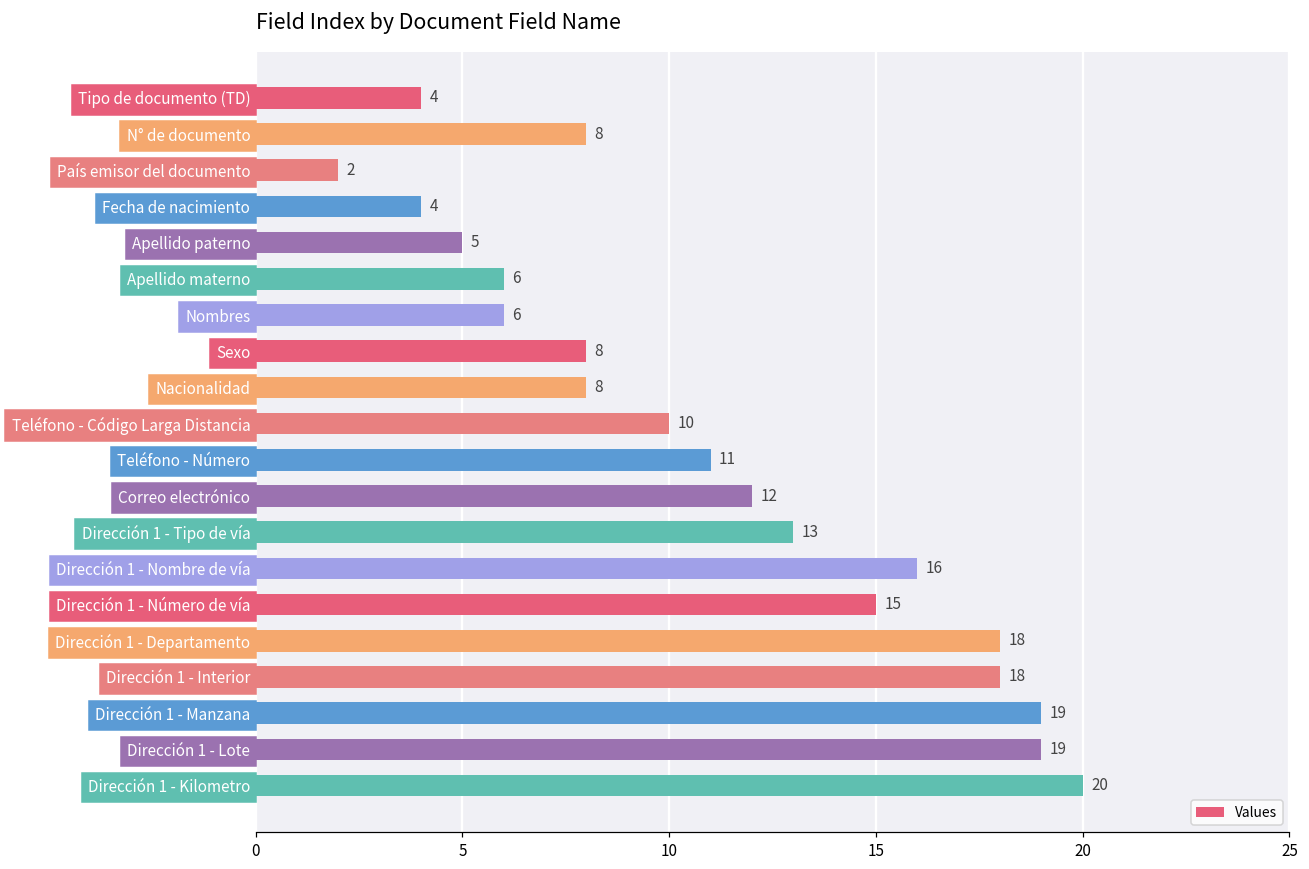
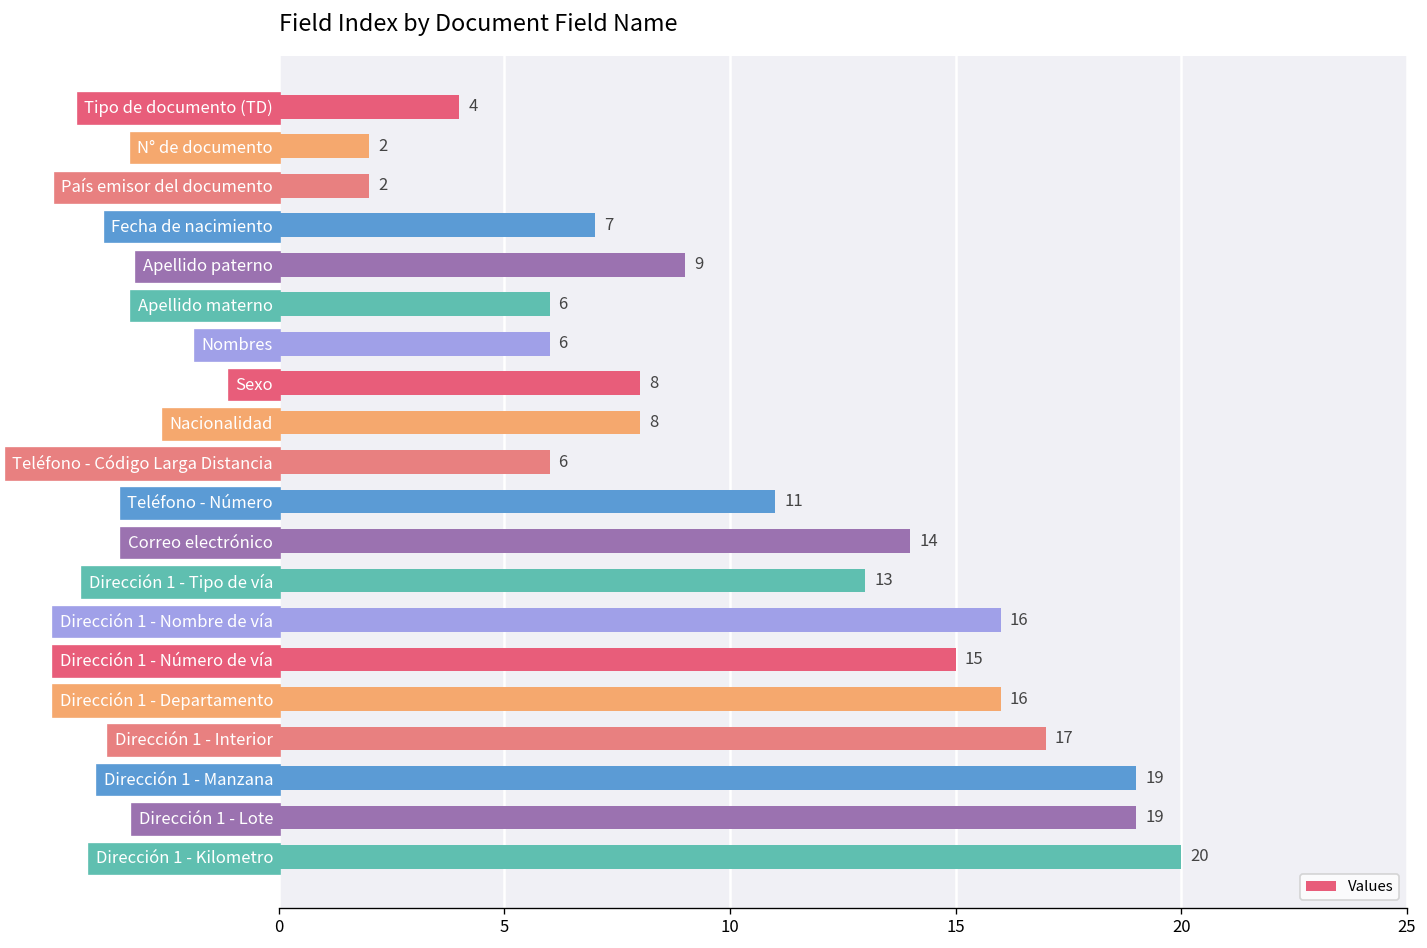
N° de documento: 8 -> 2
Fecha de nacimiento: 4 -> 7
Apellido paterno: 5 -> 9
Teléfono - Código Larga Distancia: 10 -> 6
Correo electrónico: 12 -> 14
Dirección 1 - Departamento: 18 -> 16
Dirección 1 - Interior: 18 -> 17
